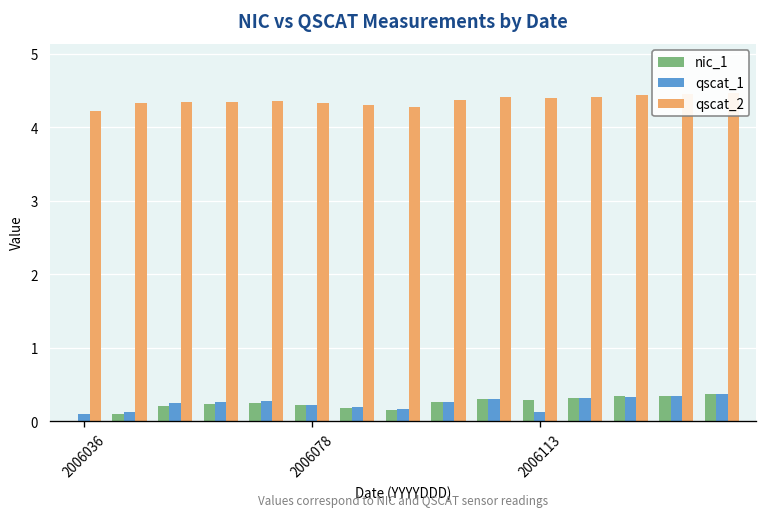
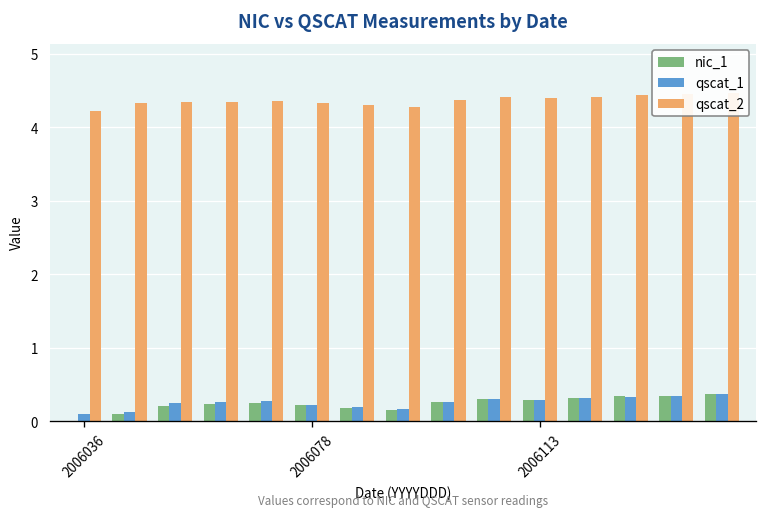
qscat_1, 2006113: 0.1 -> 0.3
